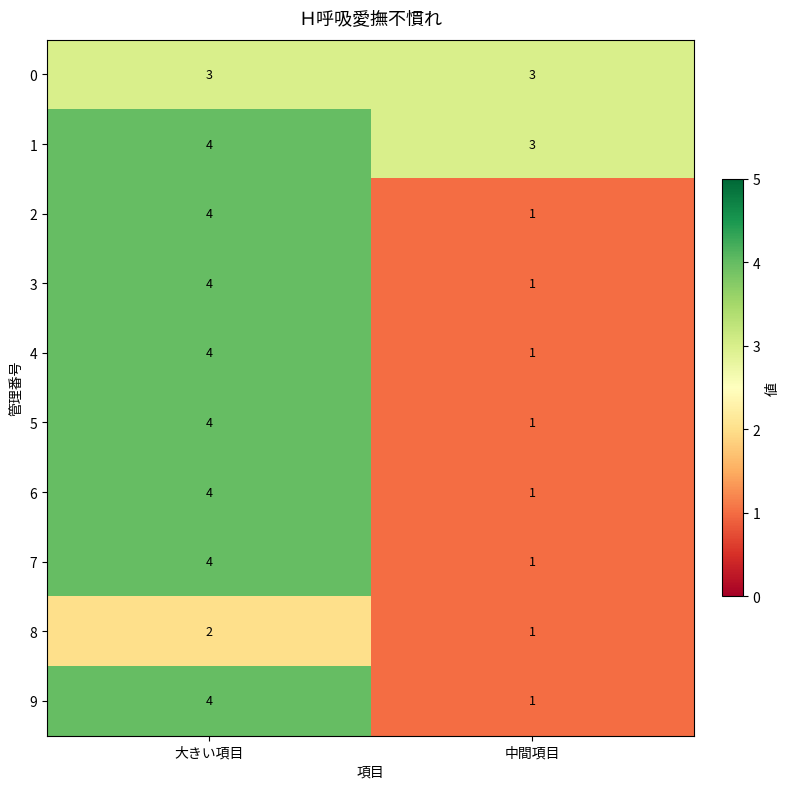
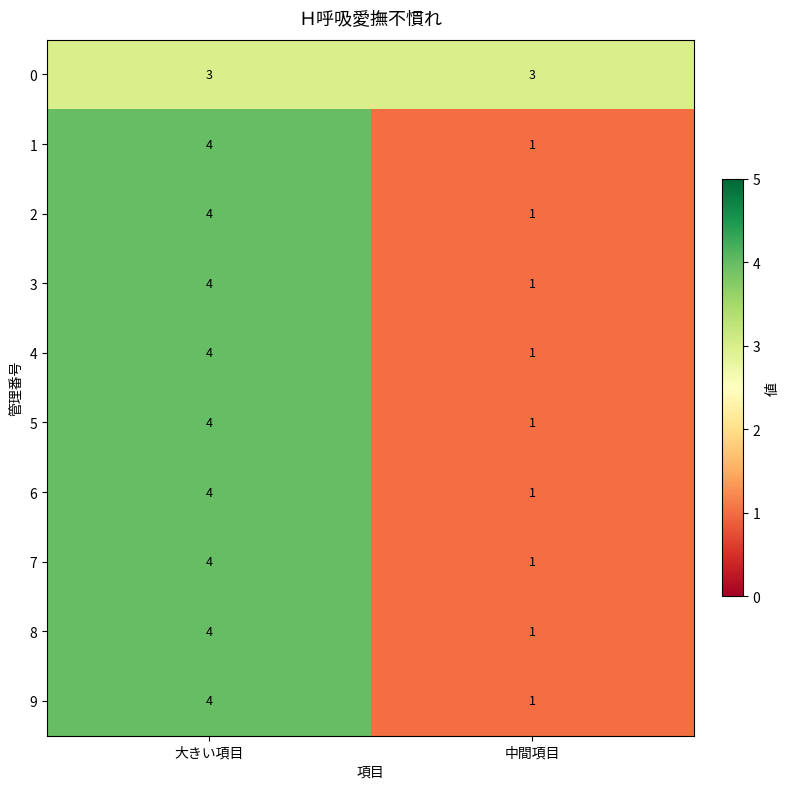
1, 中間項目: 3 -> 1
8, 大きい項目: 2 -> 4
